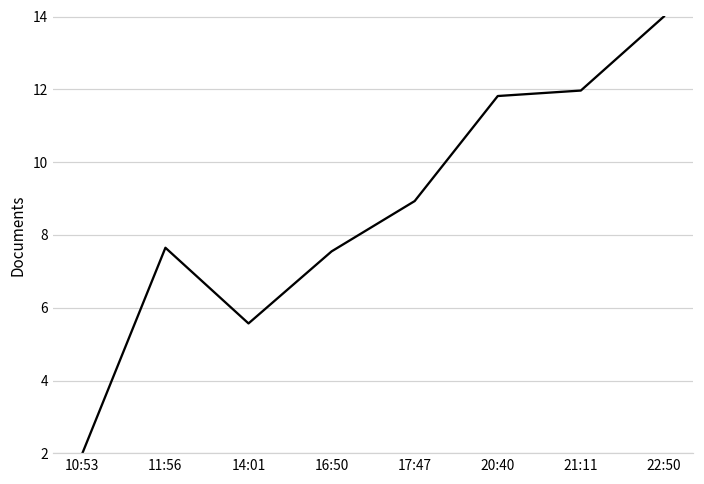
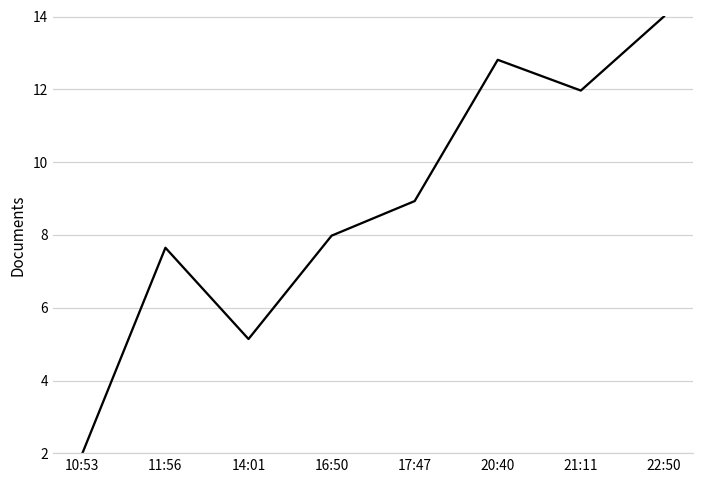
14:01: 5.6 -> 5.1
16:50: 7.5 -> 8.0
20:40: 11.8 -> 12.8
